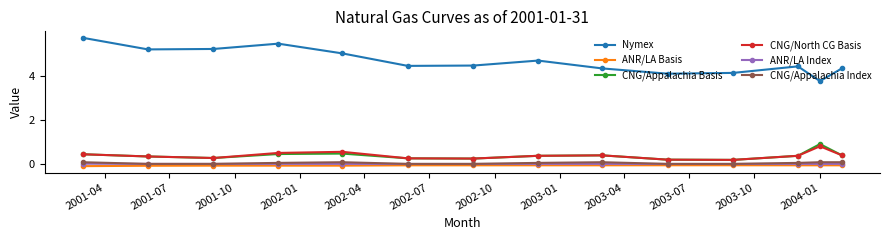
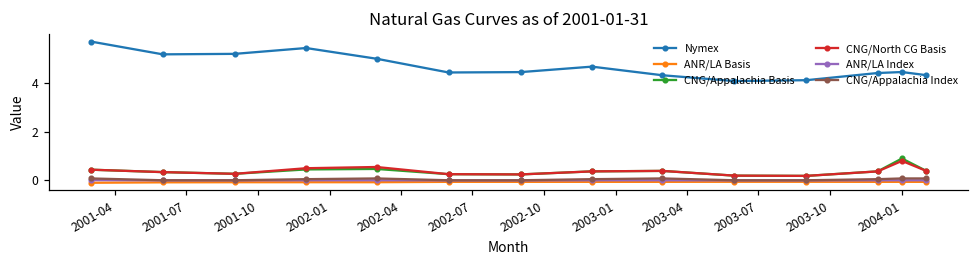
Nymex, 2004-01: 3.7 -> 4.5
